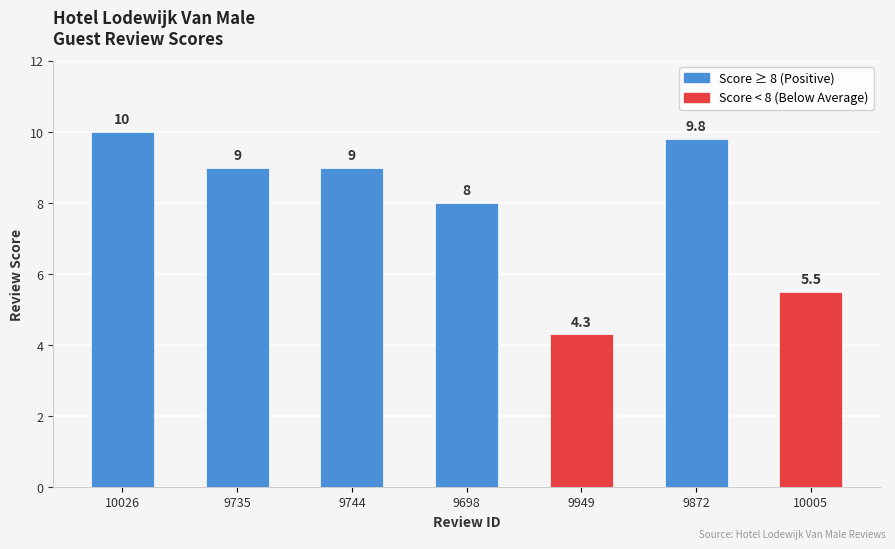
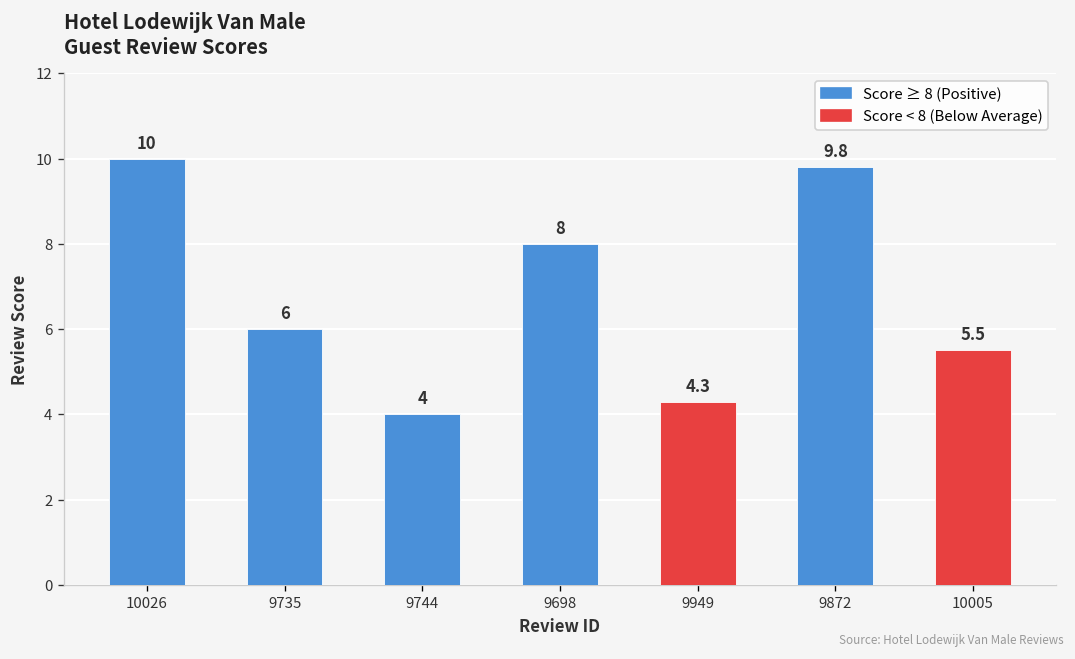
9735: 9 -> 6
9744: 9 -> 4
